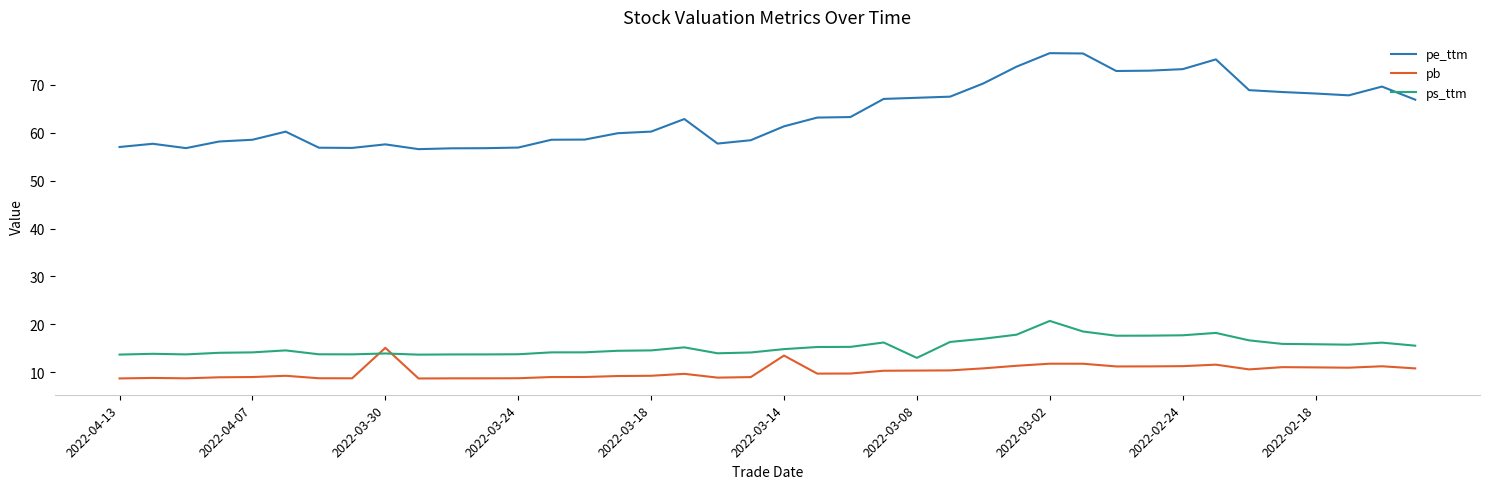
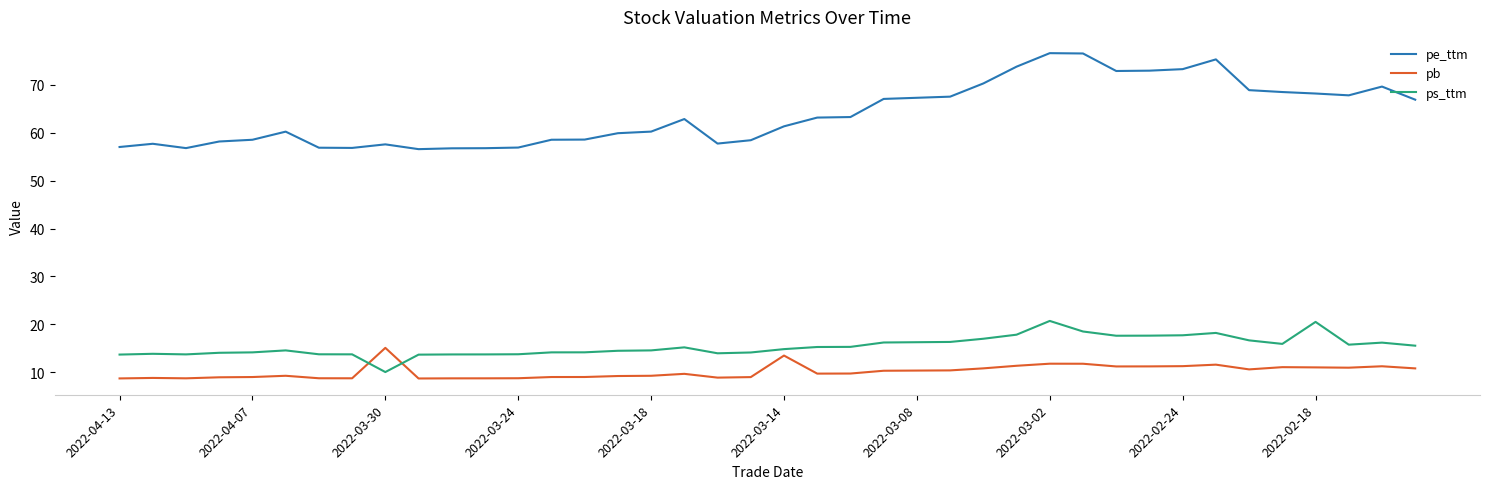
ps_ttm, 2022-03-30: 14 -> 10
ps_ttm, 2022-03-08: 13 -> 16
ps_ttm, 2022-02-18: 16 -> 21
